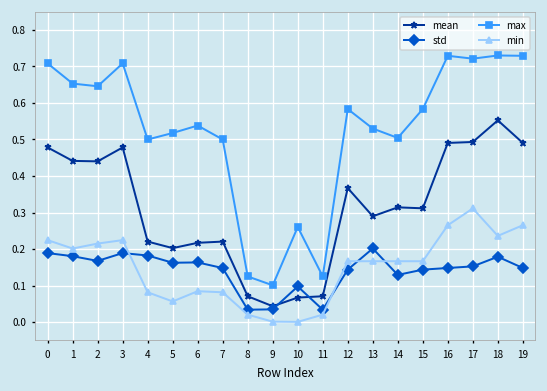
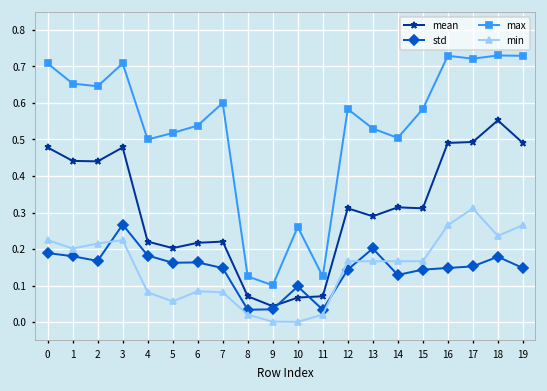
std, 3: 0.19 -> 0.27
max, 7: 0.5 -> 0.6
mean, 12: 0.37 -> 0.31
